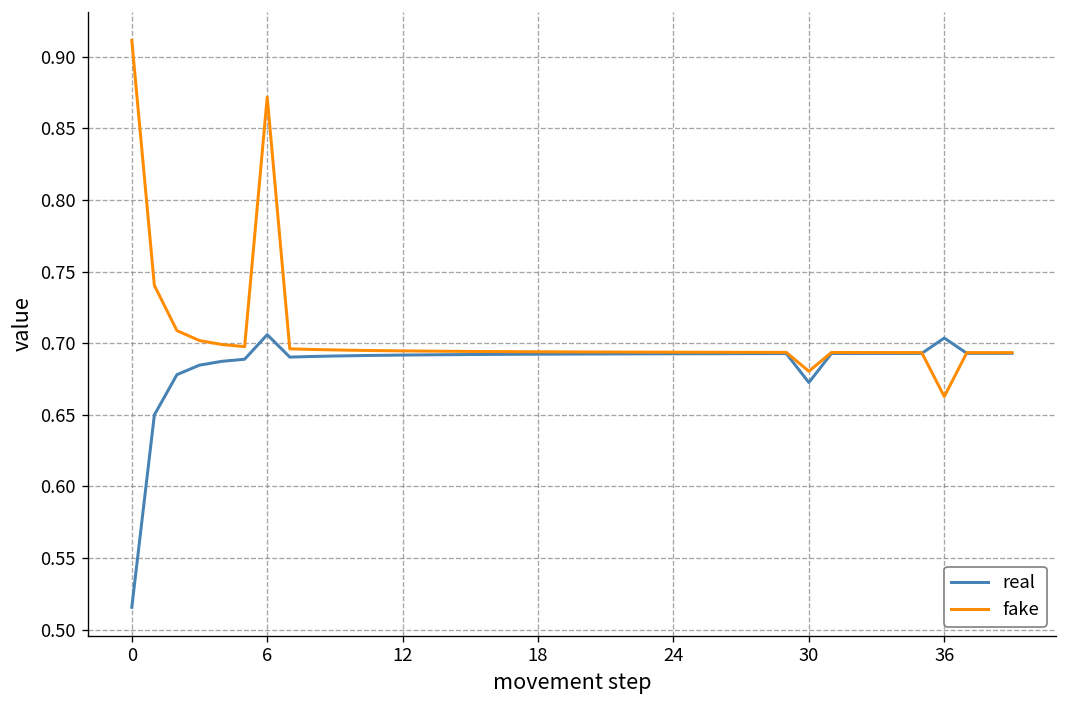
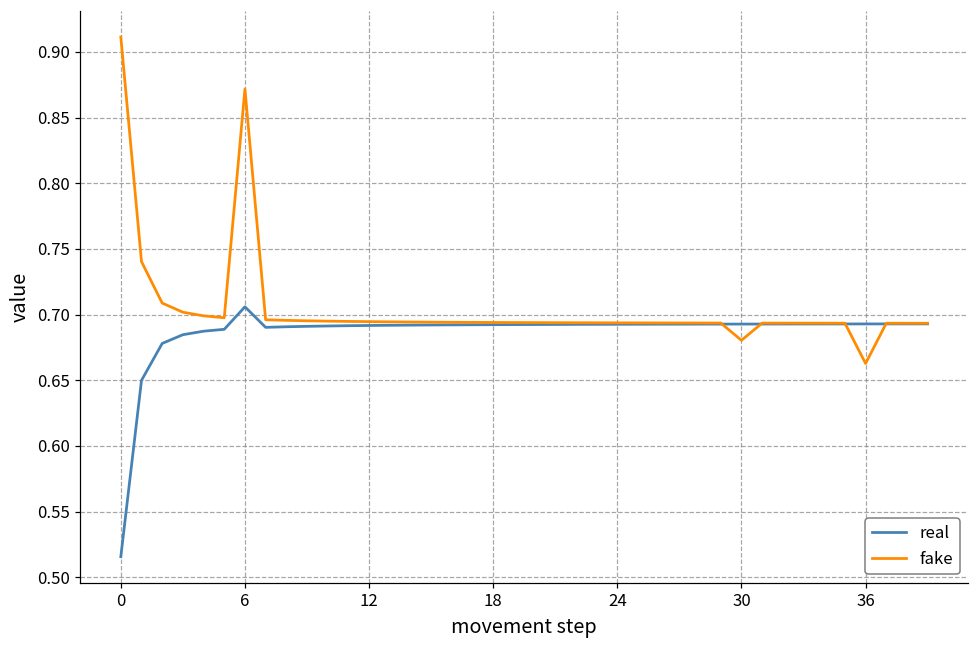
real, 30: 0.673 -> 0.693
real, 36: 0.704 -> 0.693
